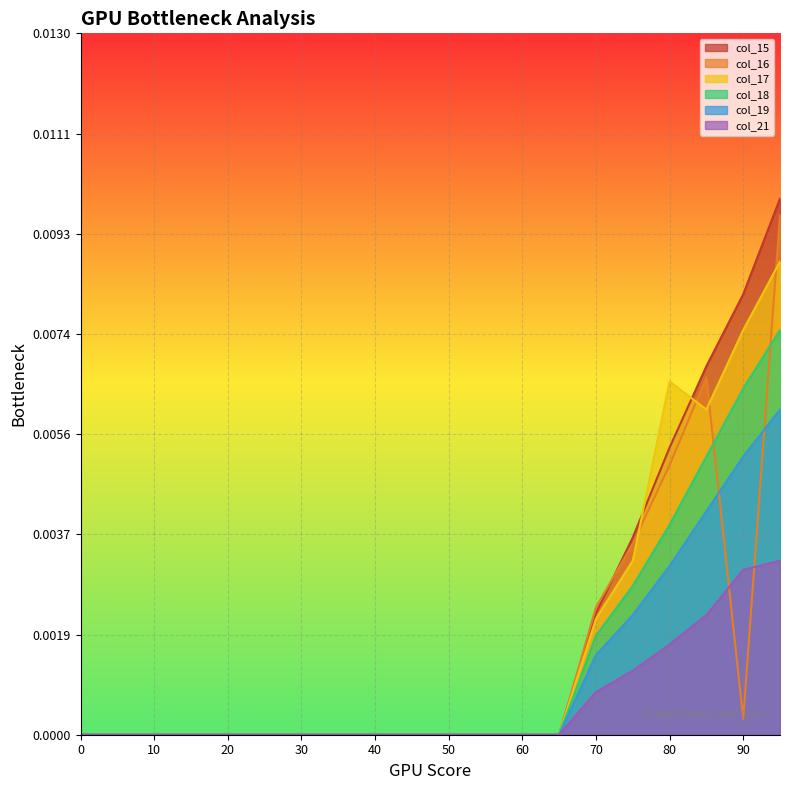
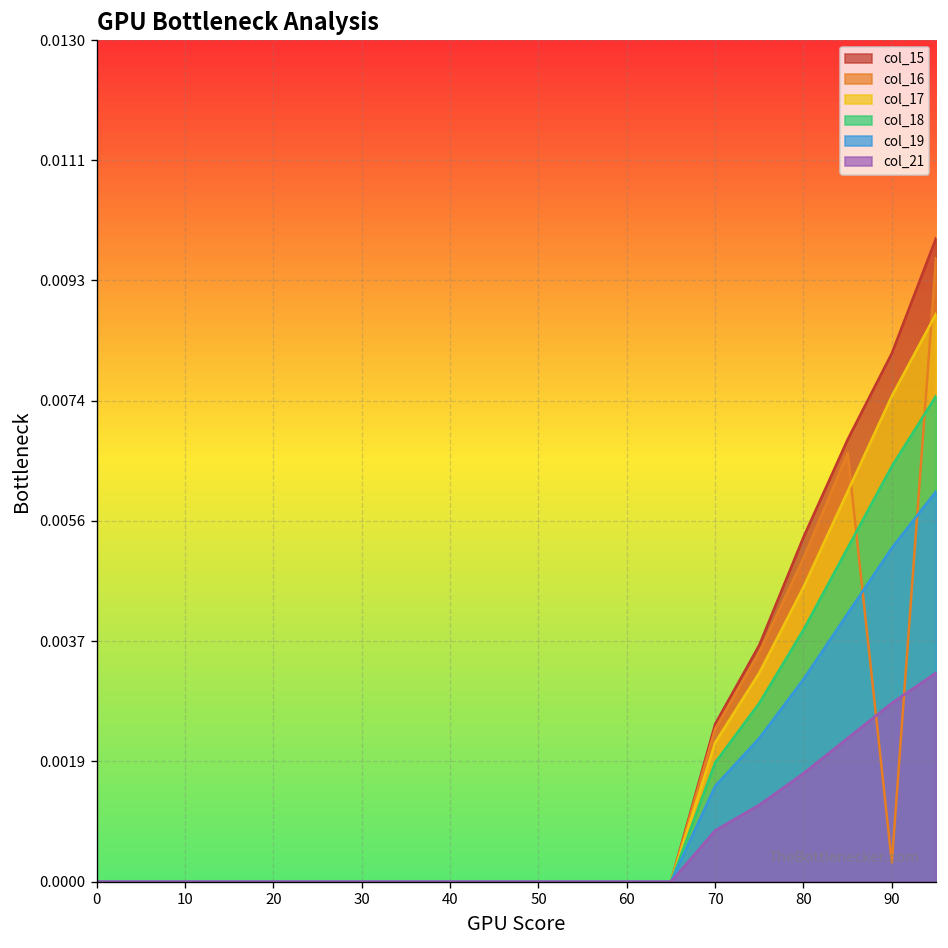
col_15, 70: 0.0023 -> 0.0024
col_17, 80: 0.0065 -> 0.0045
col_21, 90: 0.0031 -> 0.0028
